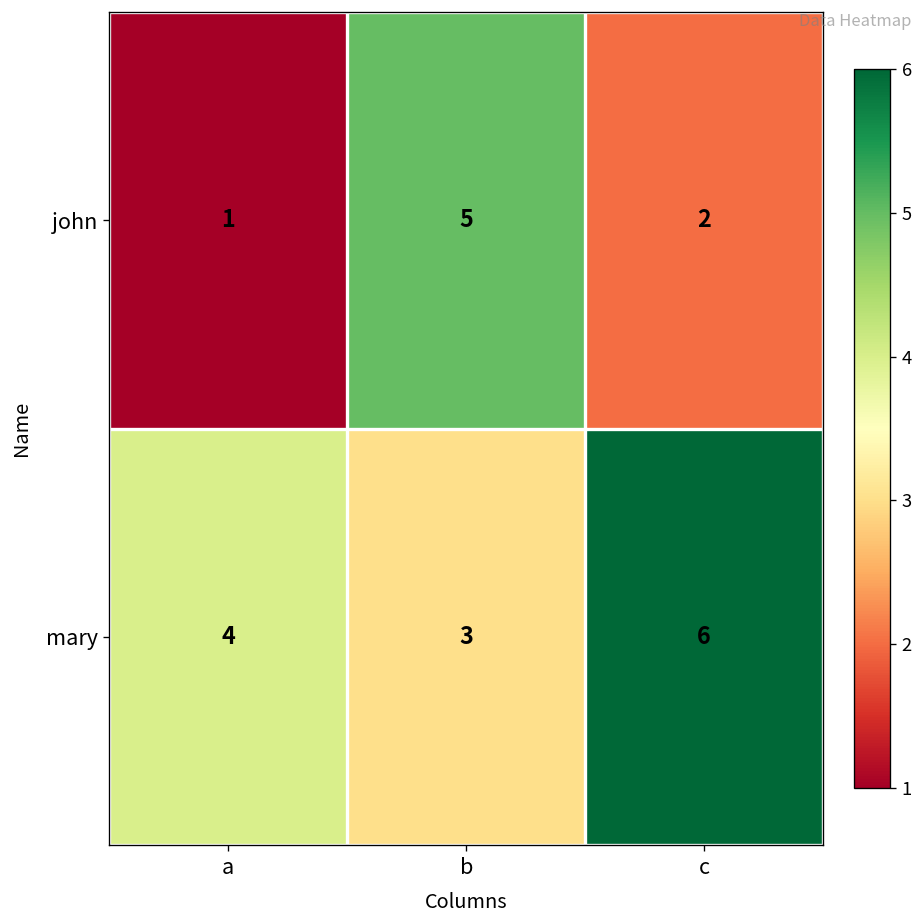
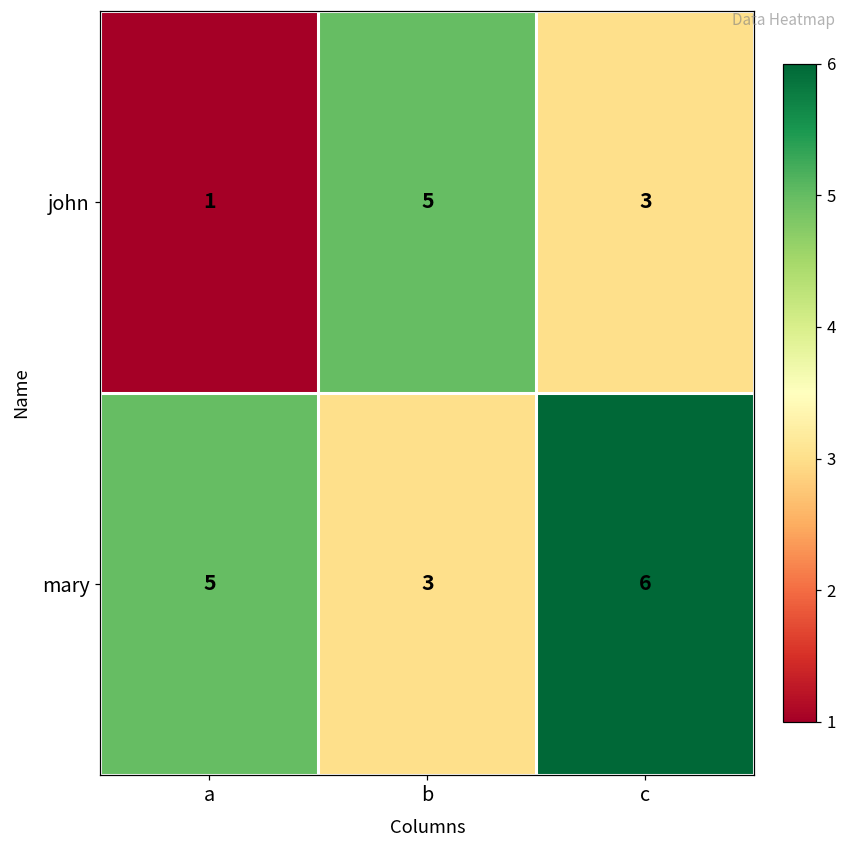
john, c: 2 -> 3
mary, a: 4 -> 5
